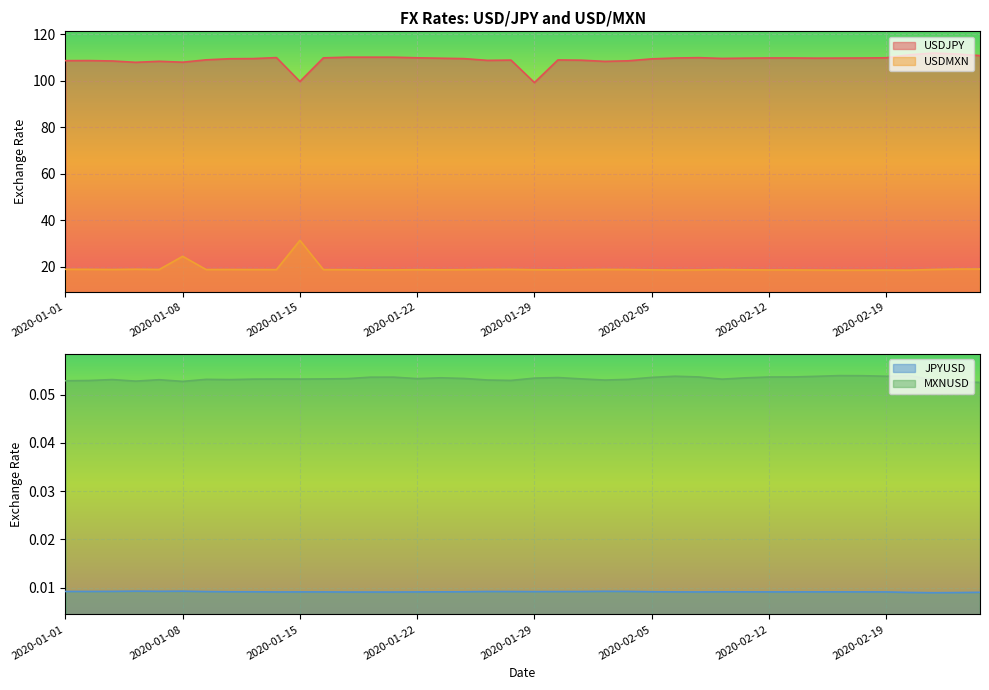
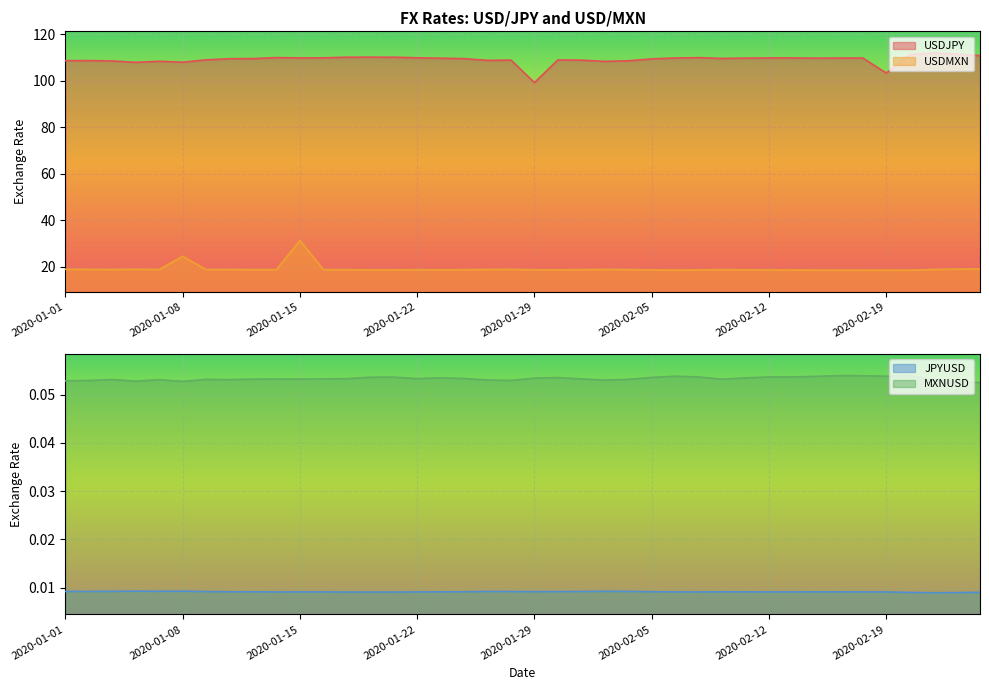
FX Rates: USD/JPY and USD/MXN, USDJPY, 2020-01-15: 100 -> 110
FX Rates: USD/JPY and USD/MXN, USDJPY, 2020-02-19: 110 -> 103
